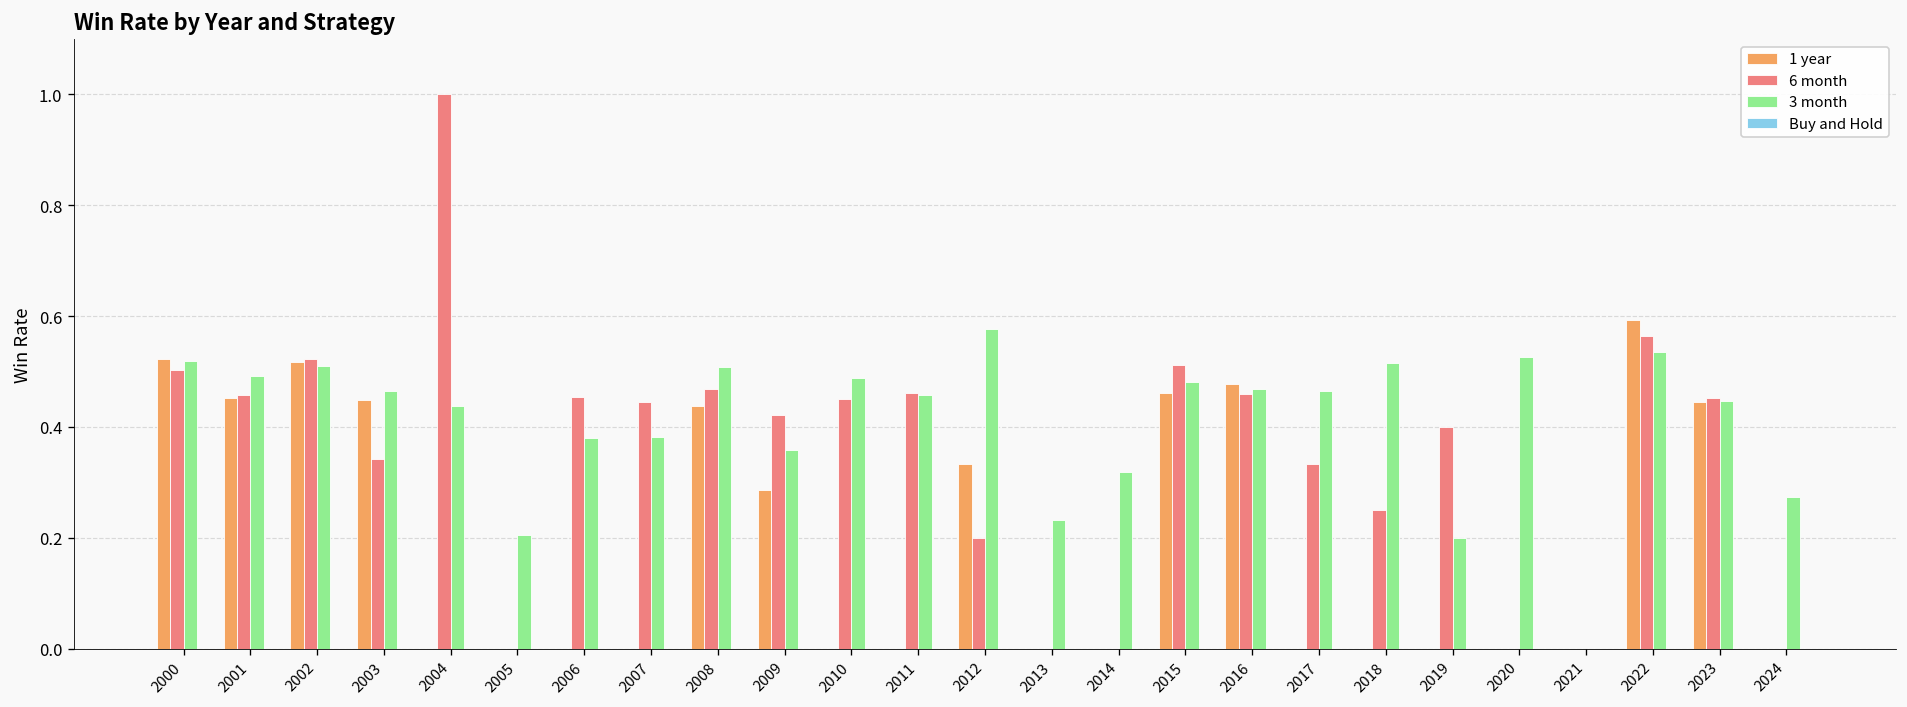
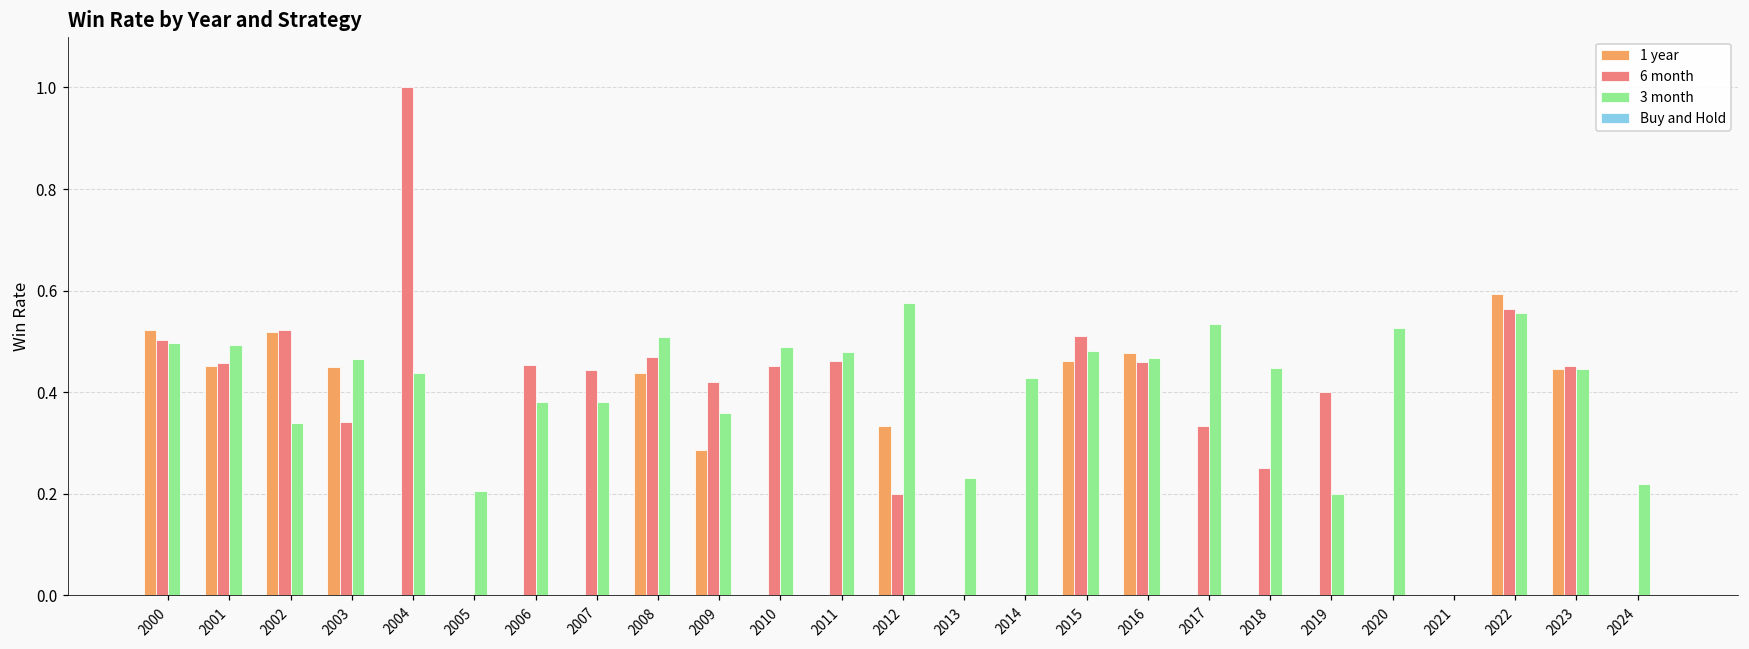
3 month, 2000: 0.52 -> 0.50
3 month, 2002: 0.51 -> 0.34
3 month, 2011: 0.46 -> 0.48
3 month, 2014: 0.32 -> 0.43
3 month, 2017: 0.47 -> 0.53
3 month, 2018: 0.52 -> 0.45
3 month, 2022: 0.53 -> 0.56
3 month, 2024: 0.27 -> 0.22
